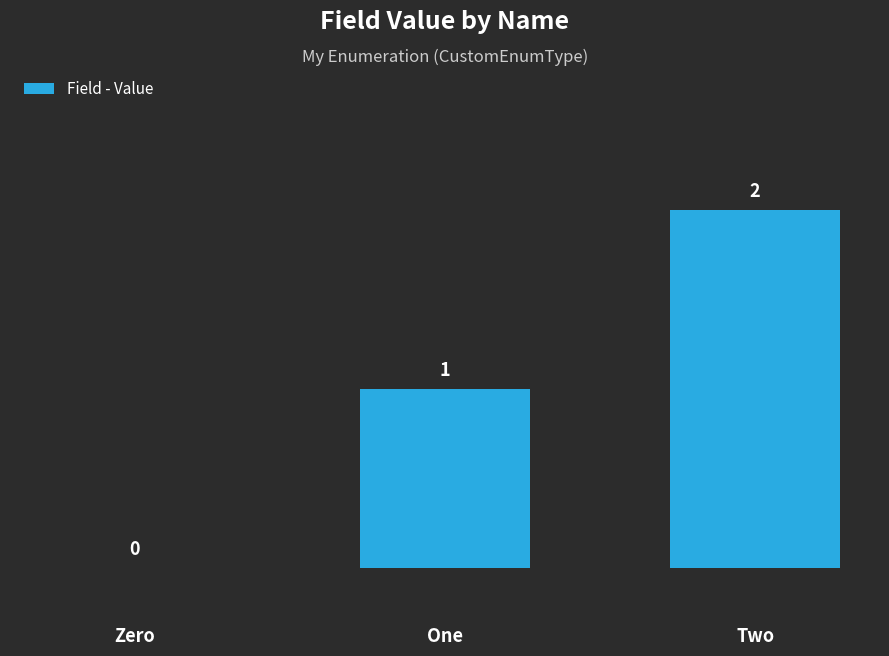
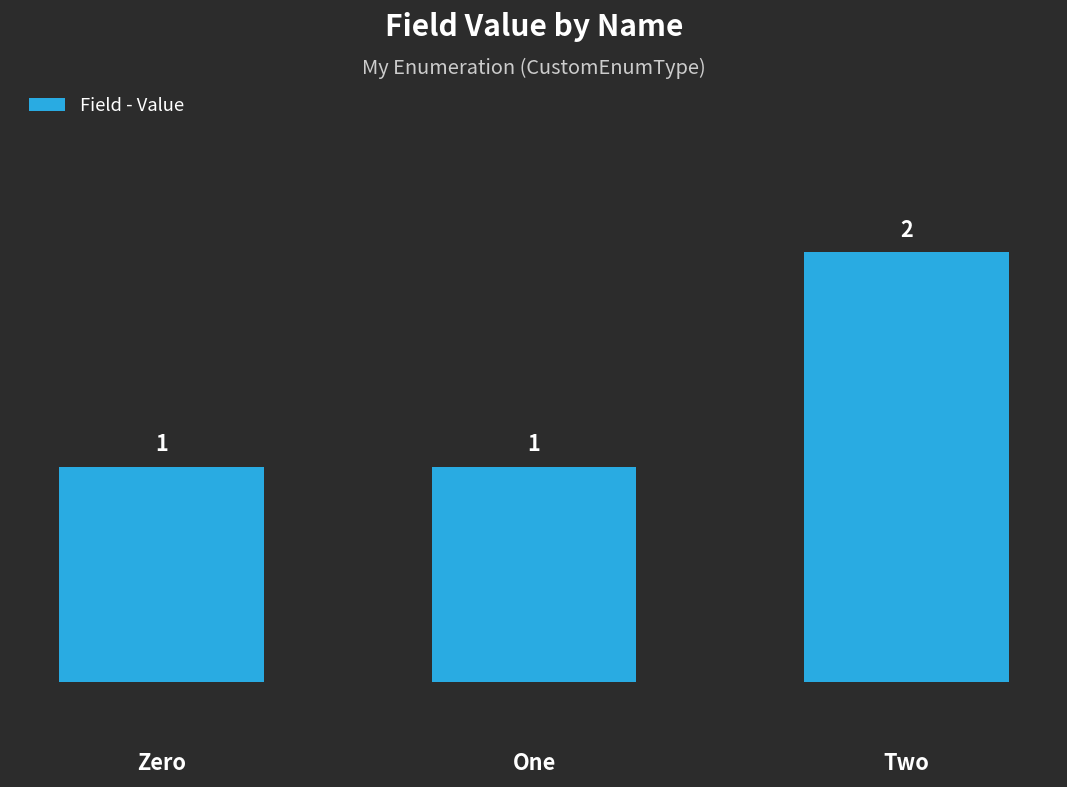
Zero: 0 -> 1
